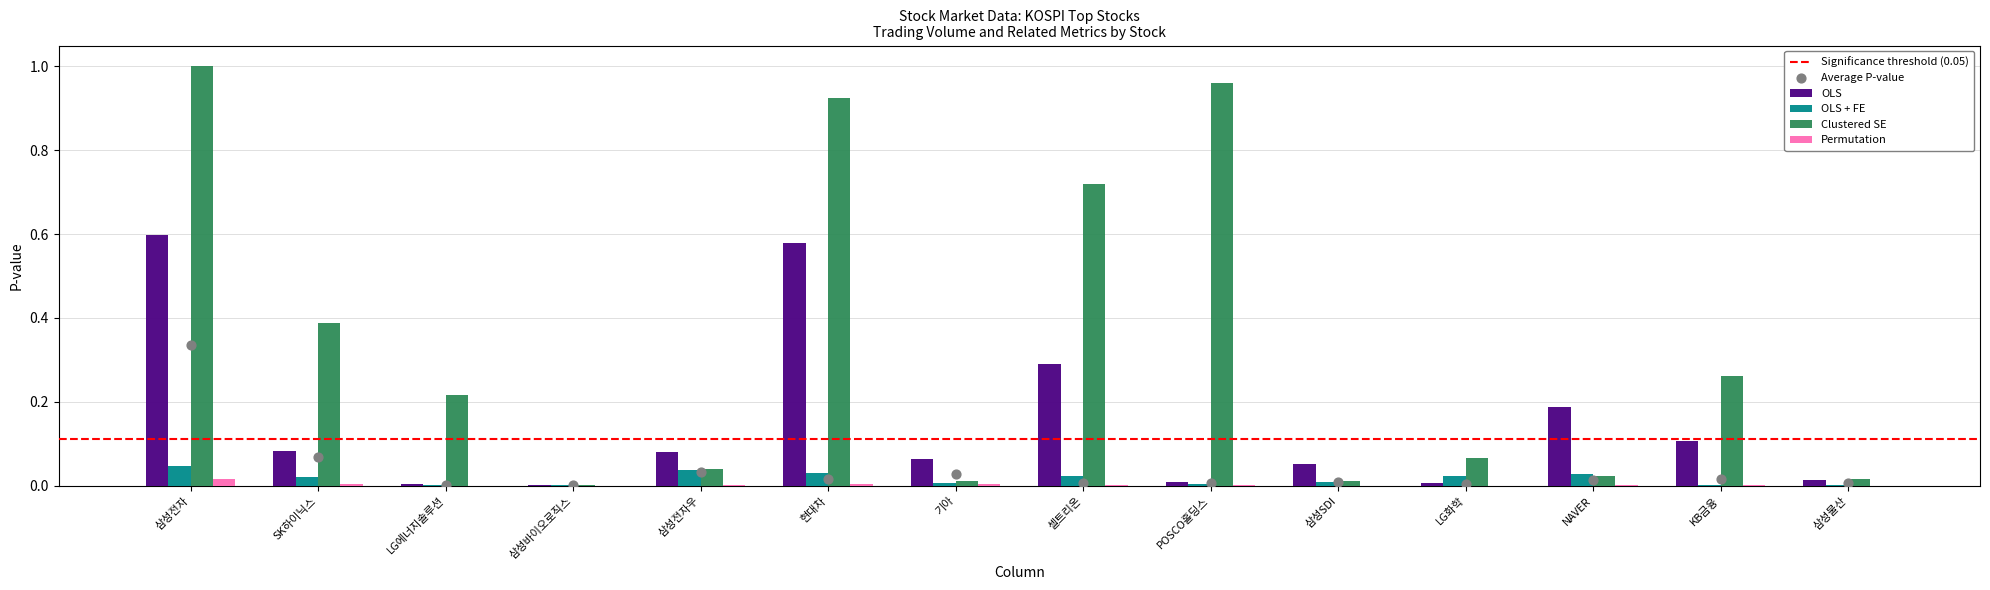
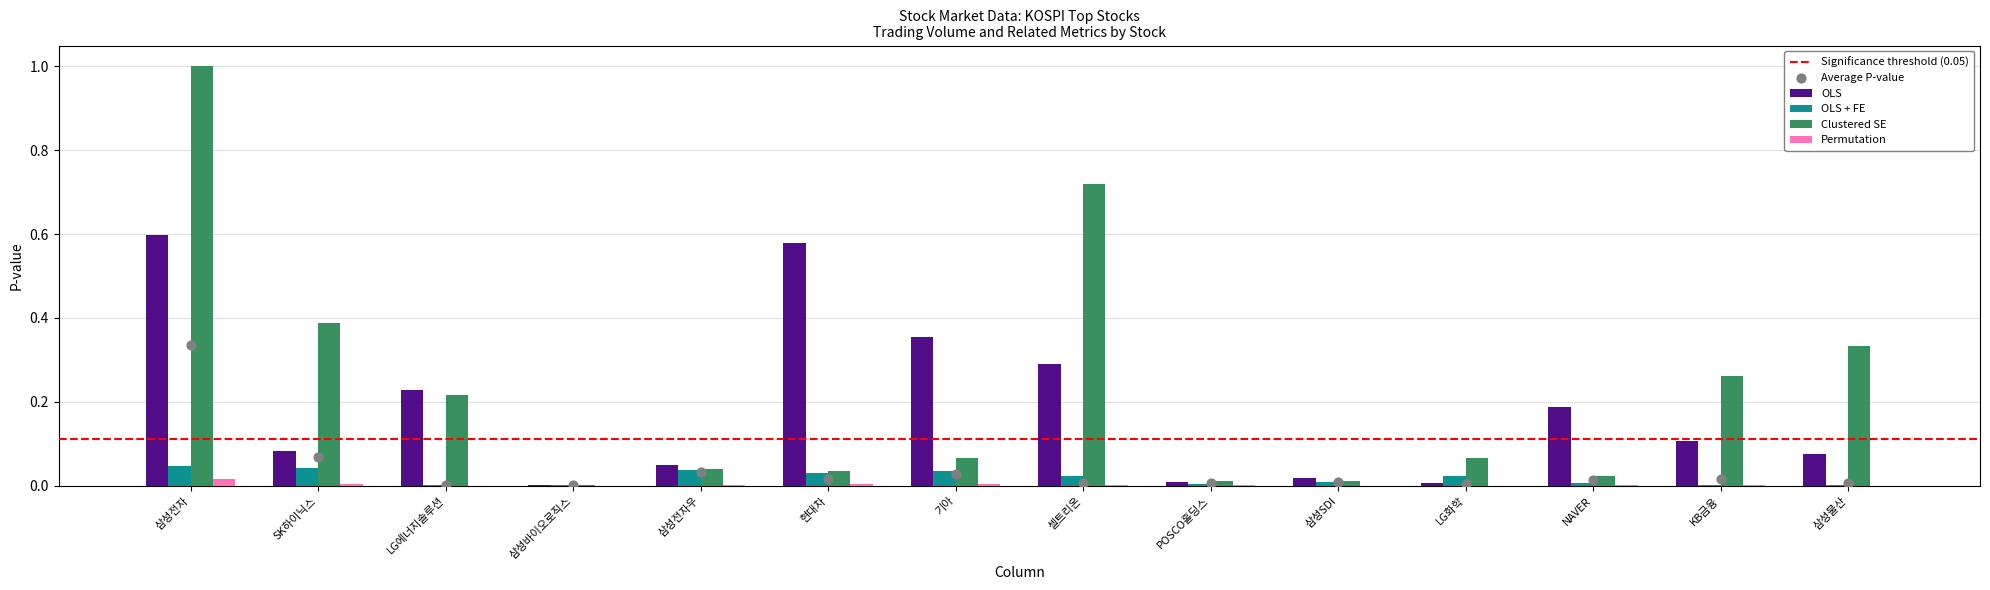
OLS + FE, SK하이닉스: 0.02 -> 0.04
OLS, LG에너지솔루션: 0.00 -> 0.23
OLS, 삼성전자우: 0.08 -> 0.05
Clustered SE, 현대차: 0.93 -> 0.04
OLS, 기아: 0.06 -> 0.36
OLS + FE, 기아: 0.01 -> 0.04
Clustered SE, 기아: 0.01 -> 0.07
Clustered SE, POSCO홀딩스: 0.96 -> 0.01
OLS, 삼성SDI: 0.05 -> 0.02
OLS + FE, NAVER: 0.03 -> 0.01
OLS, 삼성물산: 0.01 -> 0.08
Clustered SE, 삼성물산: 0.02 -> 0.33
